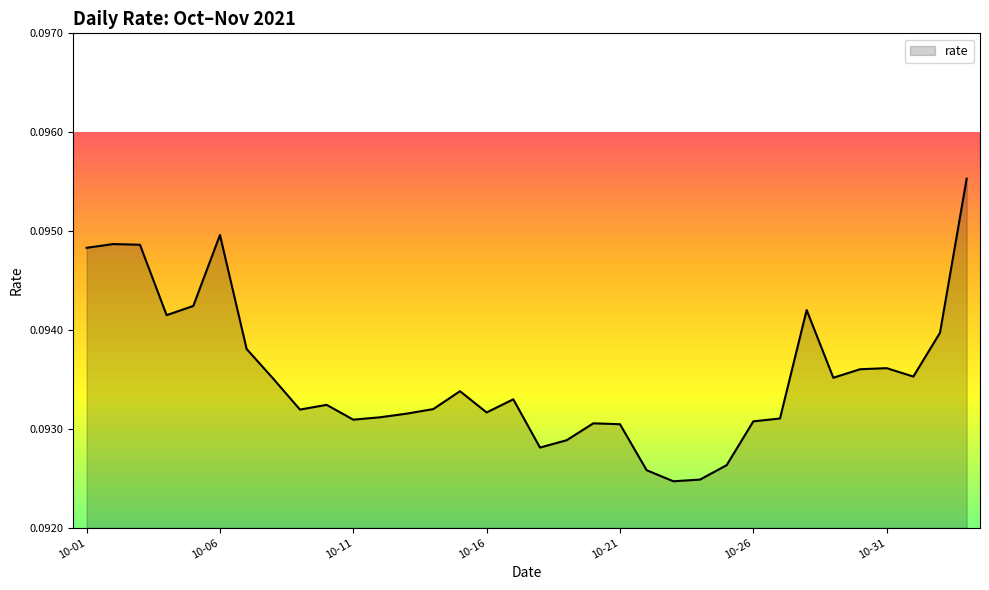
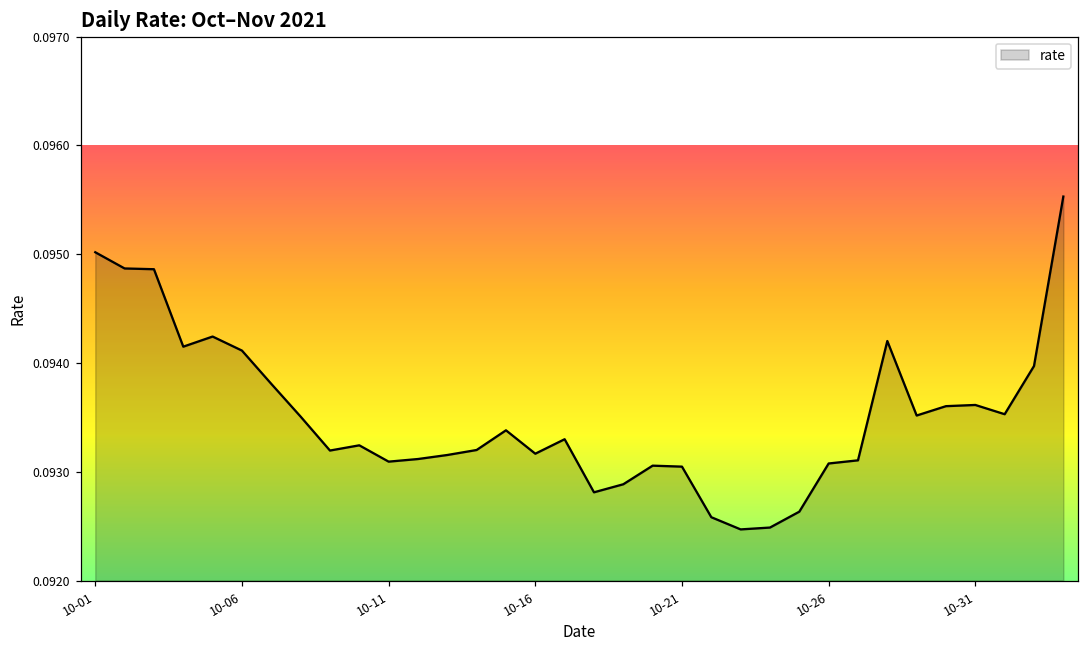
10-01: 0.0948 -> 0.0950
10-06: 0.0950 -> 0.0941
